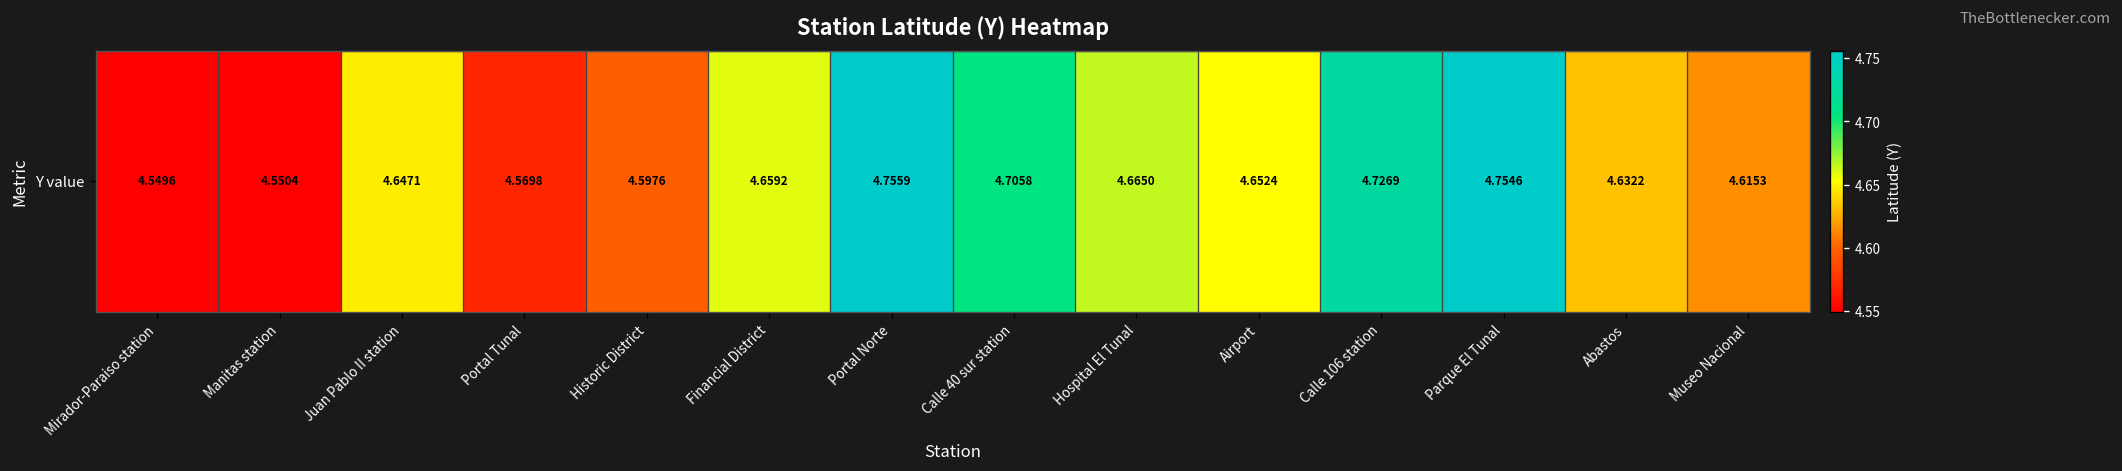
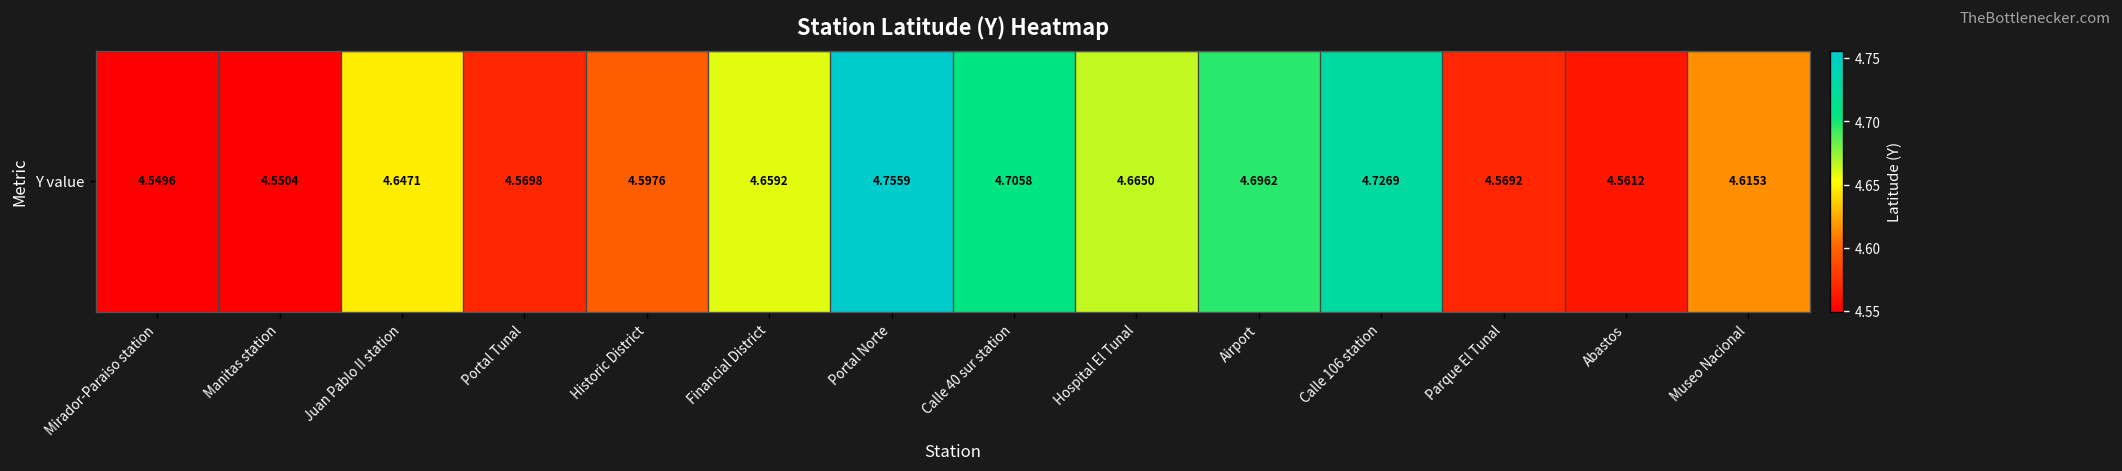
Y value, Airport: 4.6524 -> 4.6962
Y value, Parque El Tunal: 4.7546 -> 4.5692
Y value, Abastos: 4.6322 -> 4.5612
